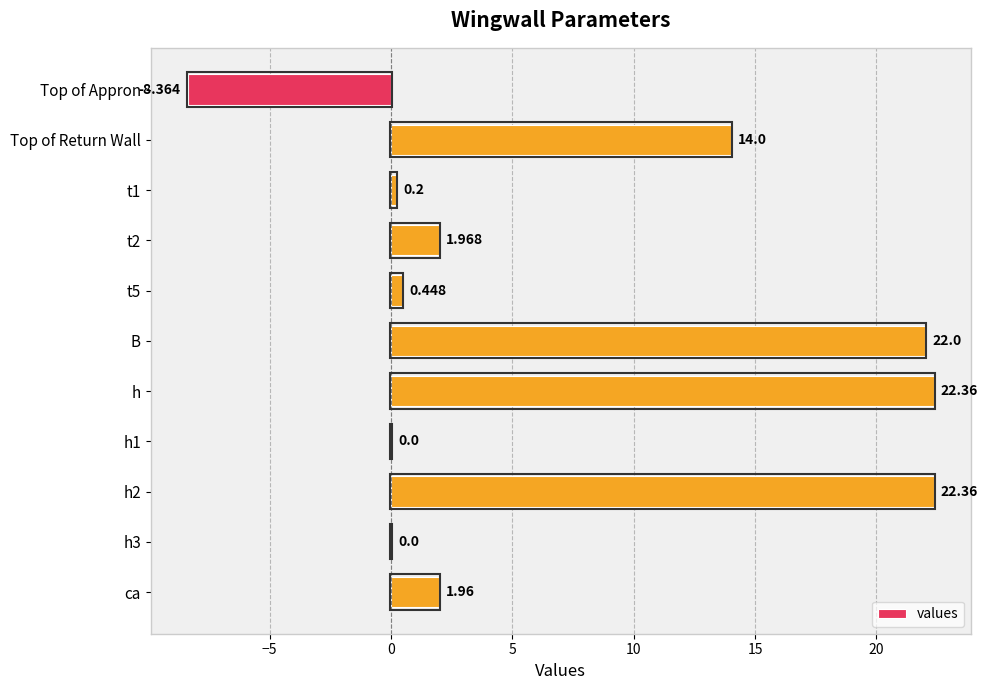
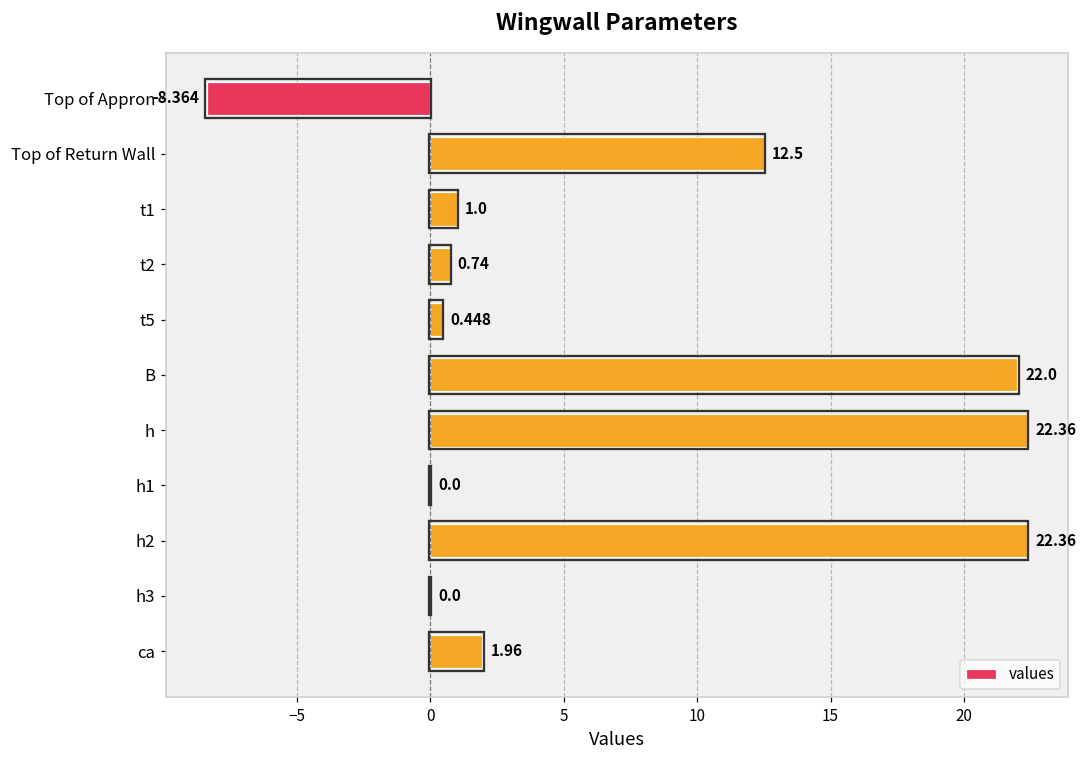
Top of Return Wall: 14.0 -> 12.5
t1: 0.2 -> 1.0
t2: 1.968 -> 0.74
